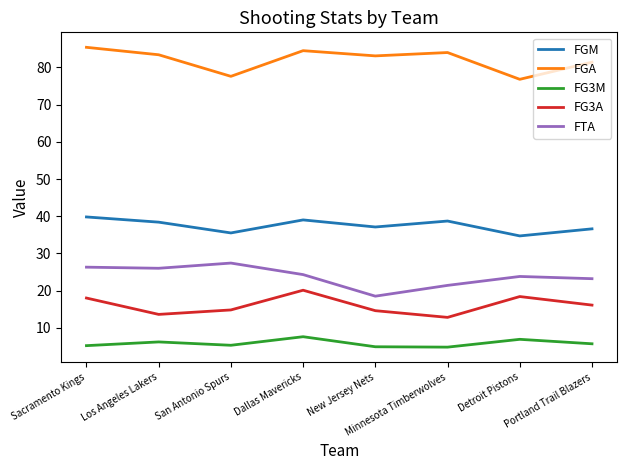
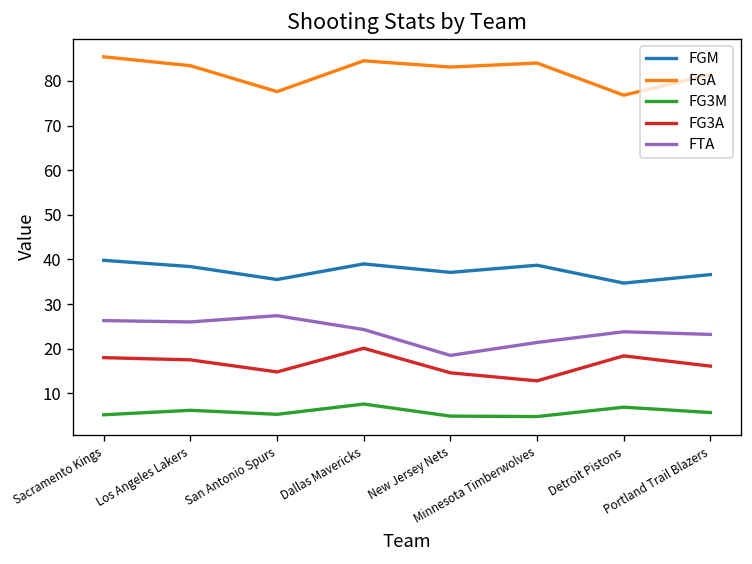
FG3A, Los Angeles Lakers: 14 -> 18
